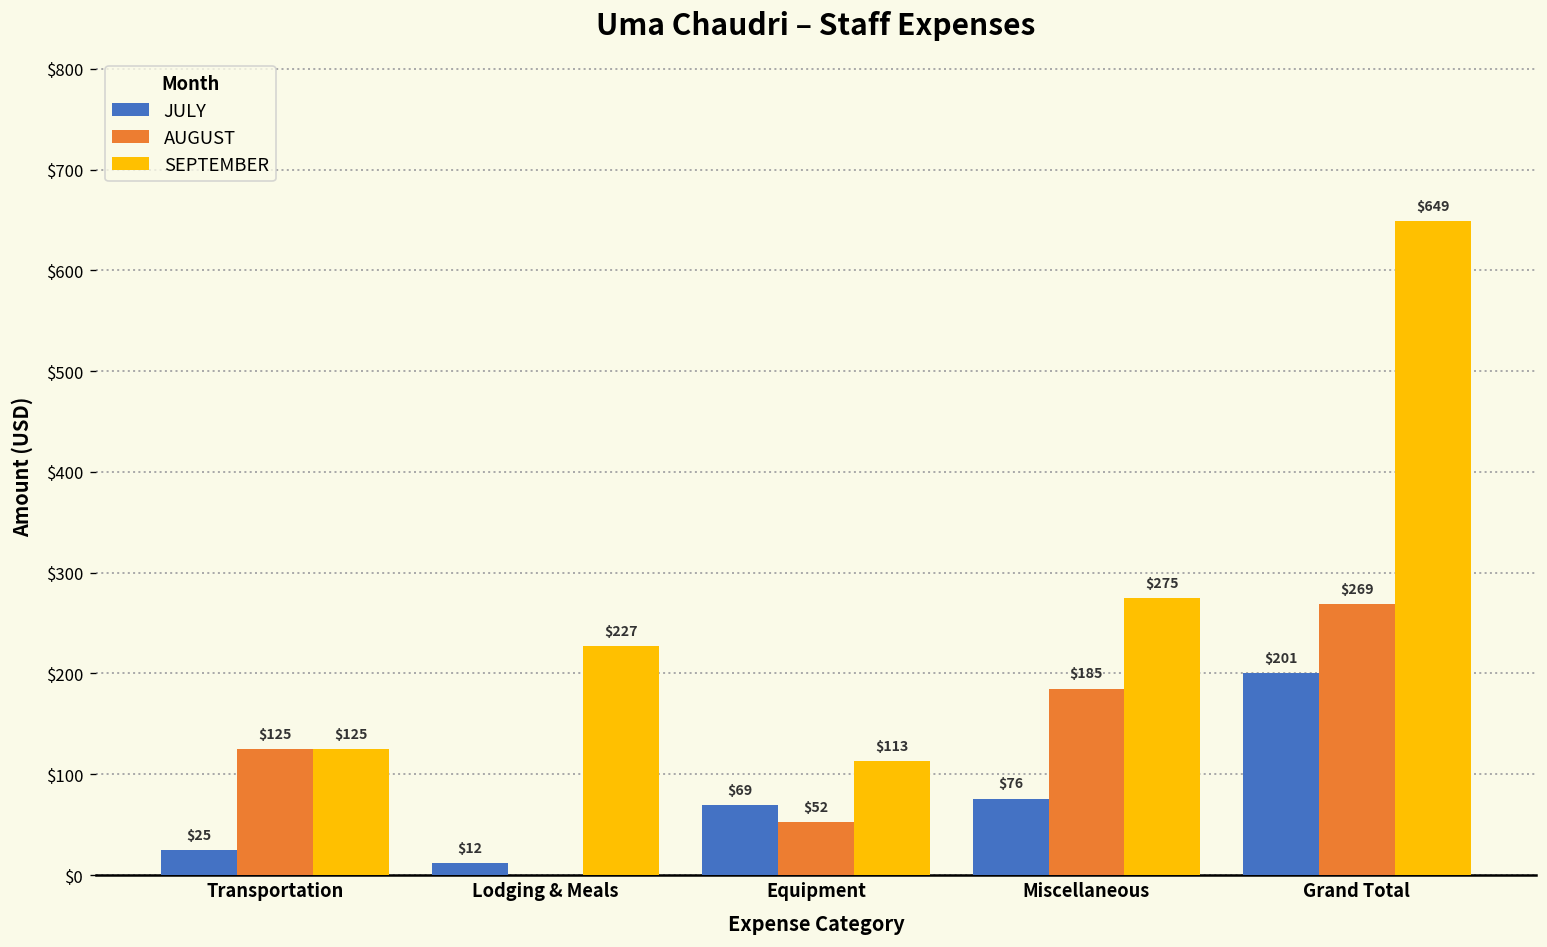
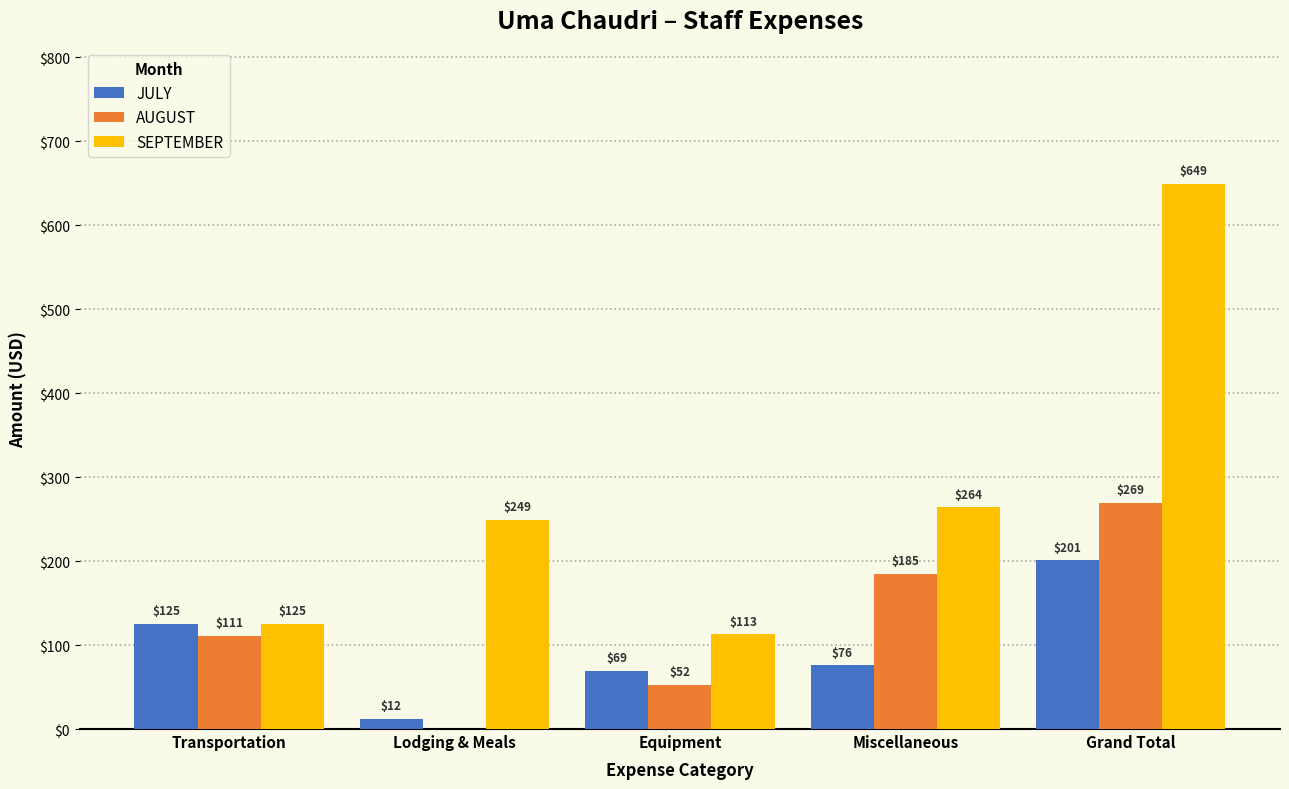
JULY, Transportation: $25 -> $125
AUGUST, Transportation: $125 -> $111
SEPTEMBER, Lodging & Meals: $227 -> $249
SEPTEMBER, Miscellaneous: $275 -> $264
